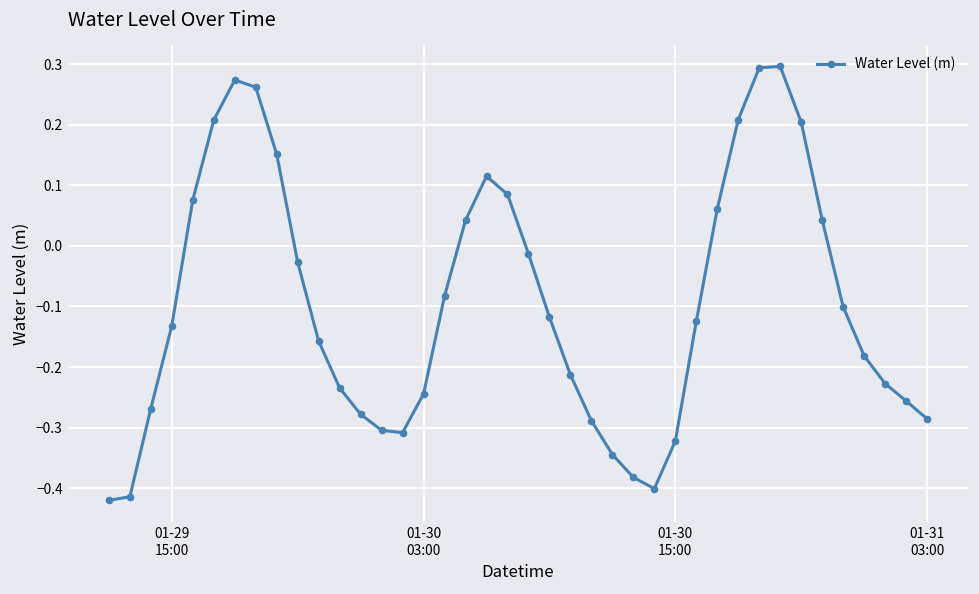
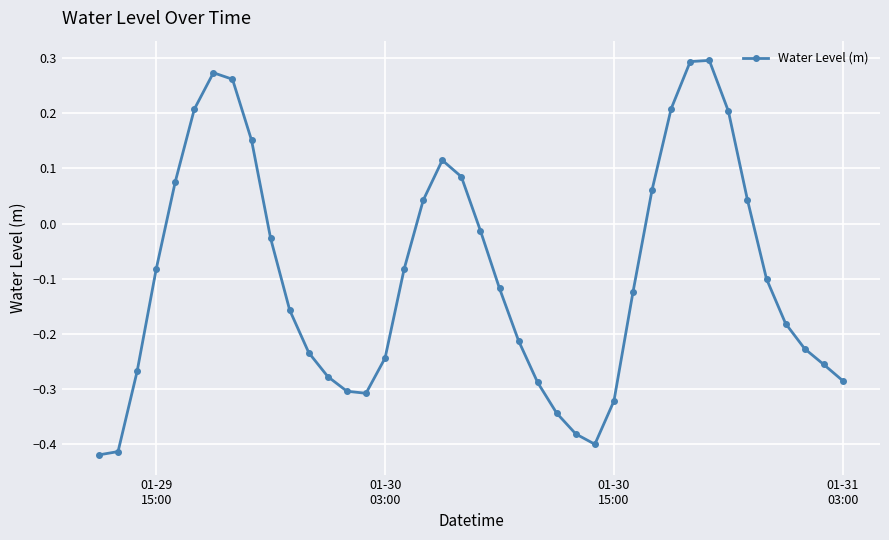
01-29 15:00: -0.13 -> -0.08
